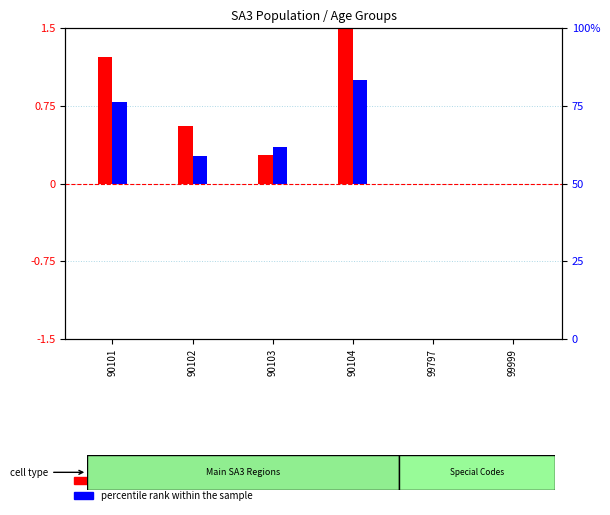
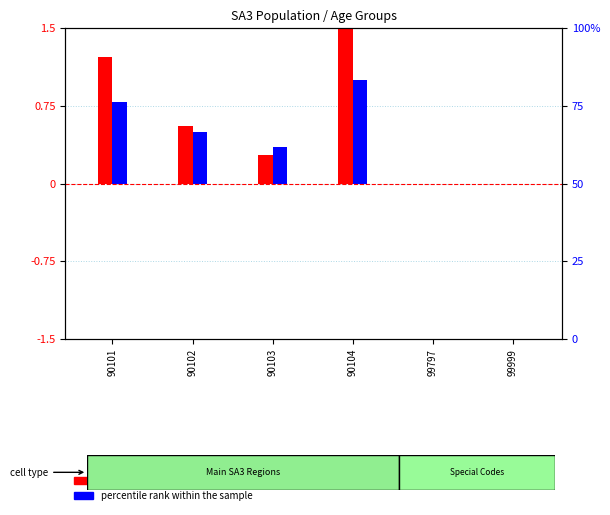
percentile rank within the sample, 90102: 0.26 -> 0.50
